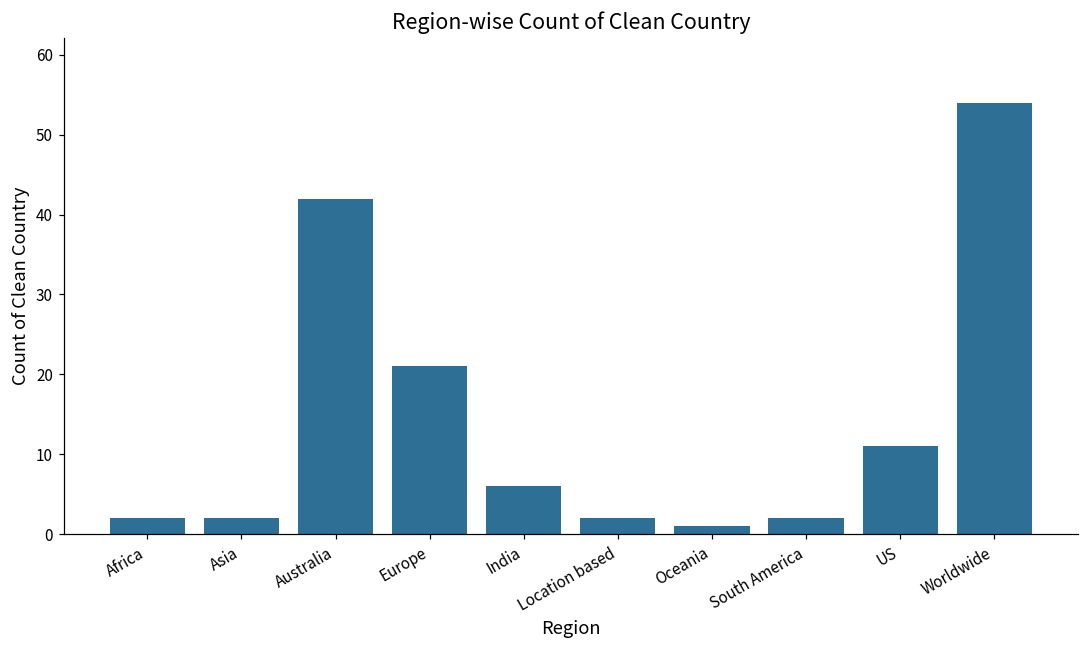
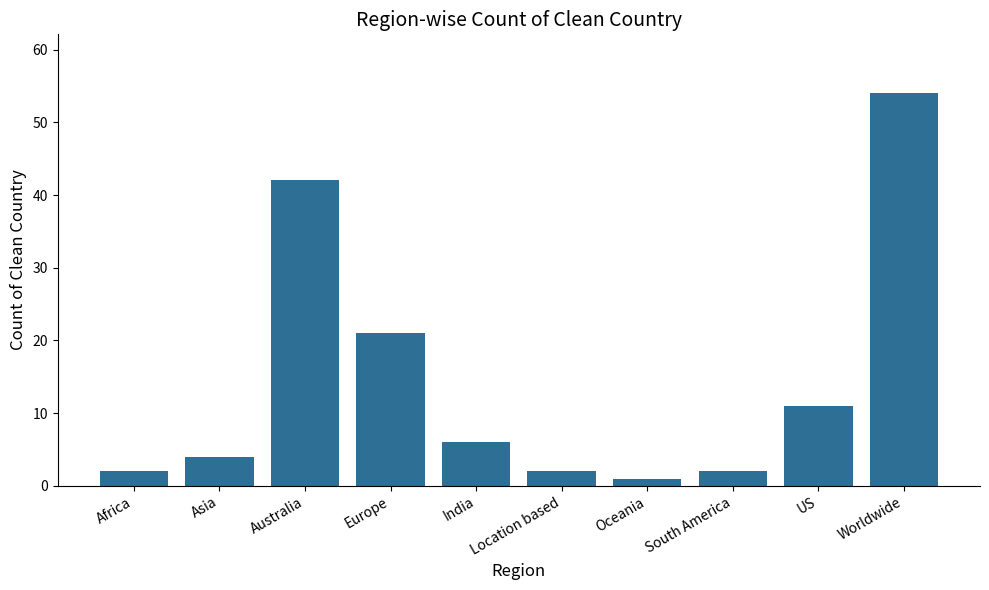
Asia: 2 -> 4
